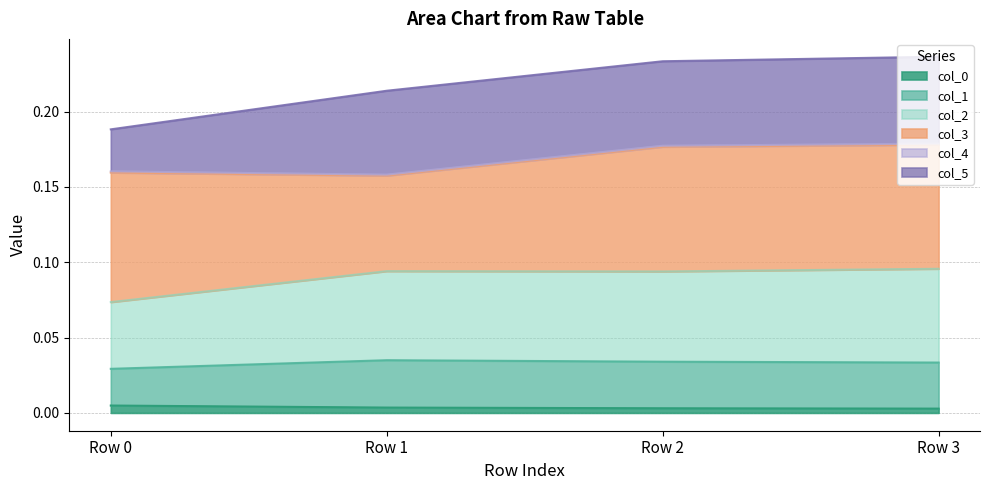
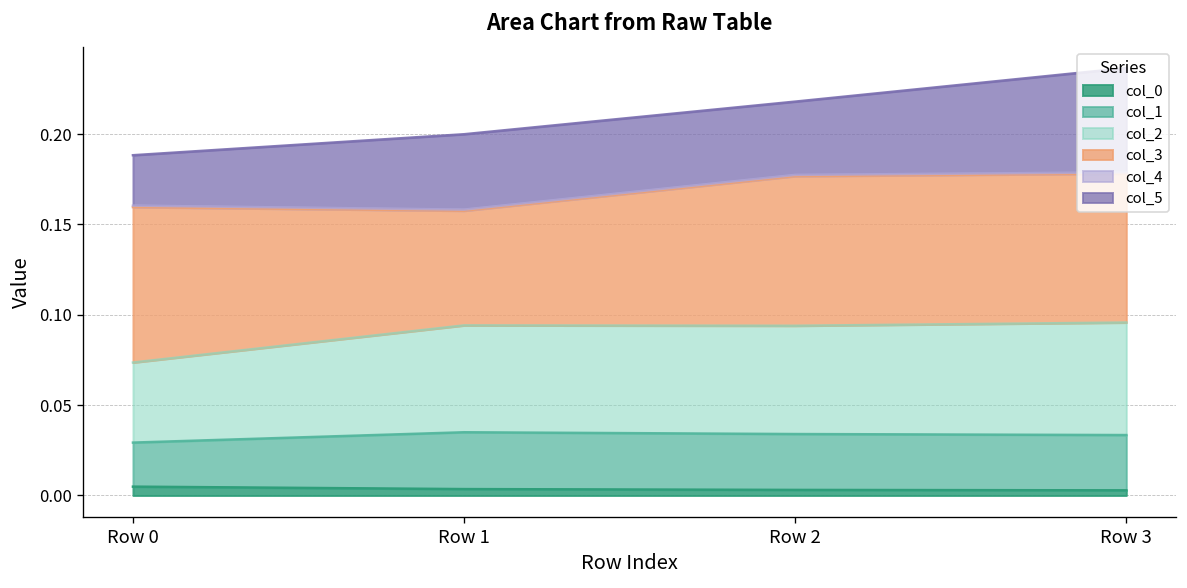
col_5, Row 1: 0.056 -> 0.042
col_5, Row 2: 0.056 -> 0.041
